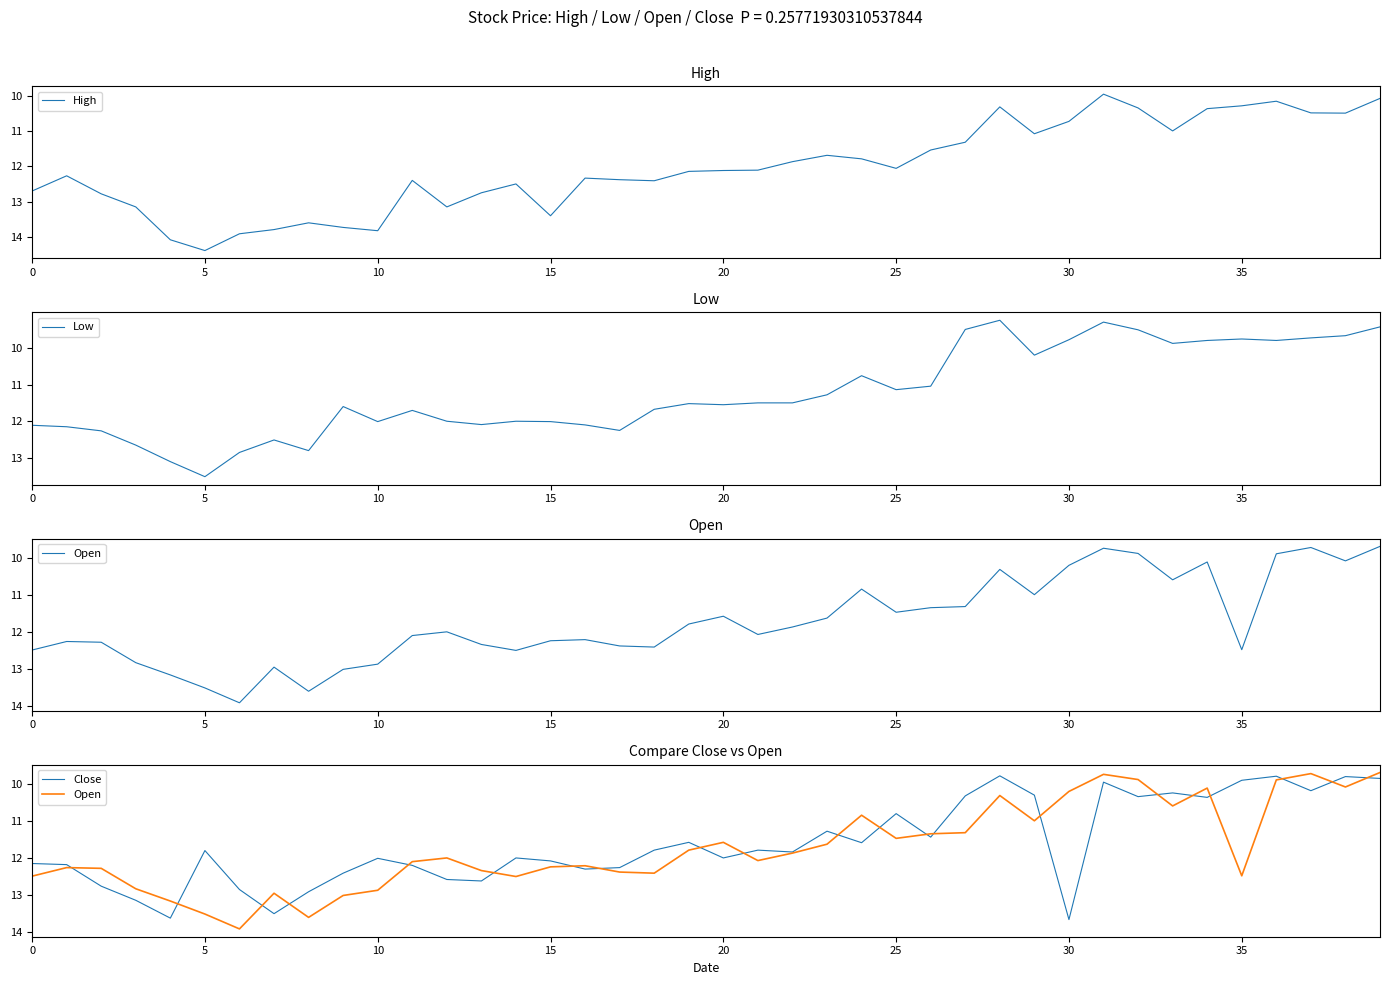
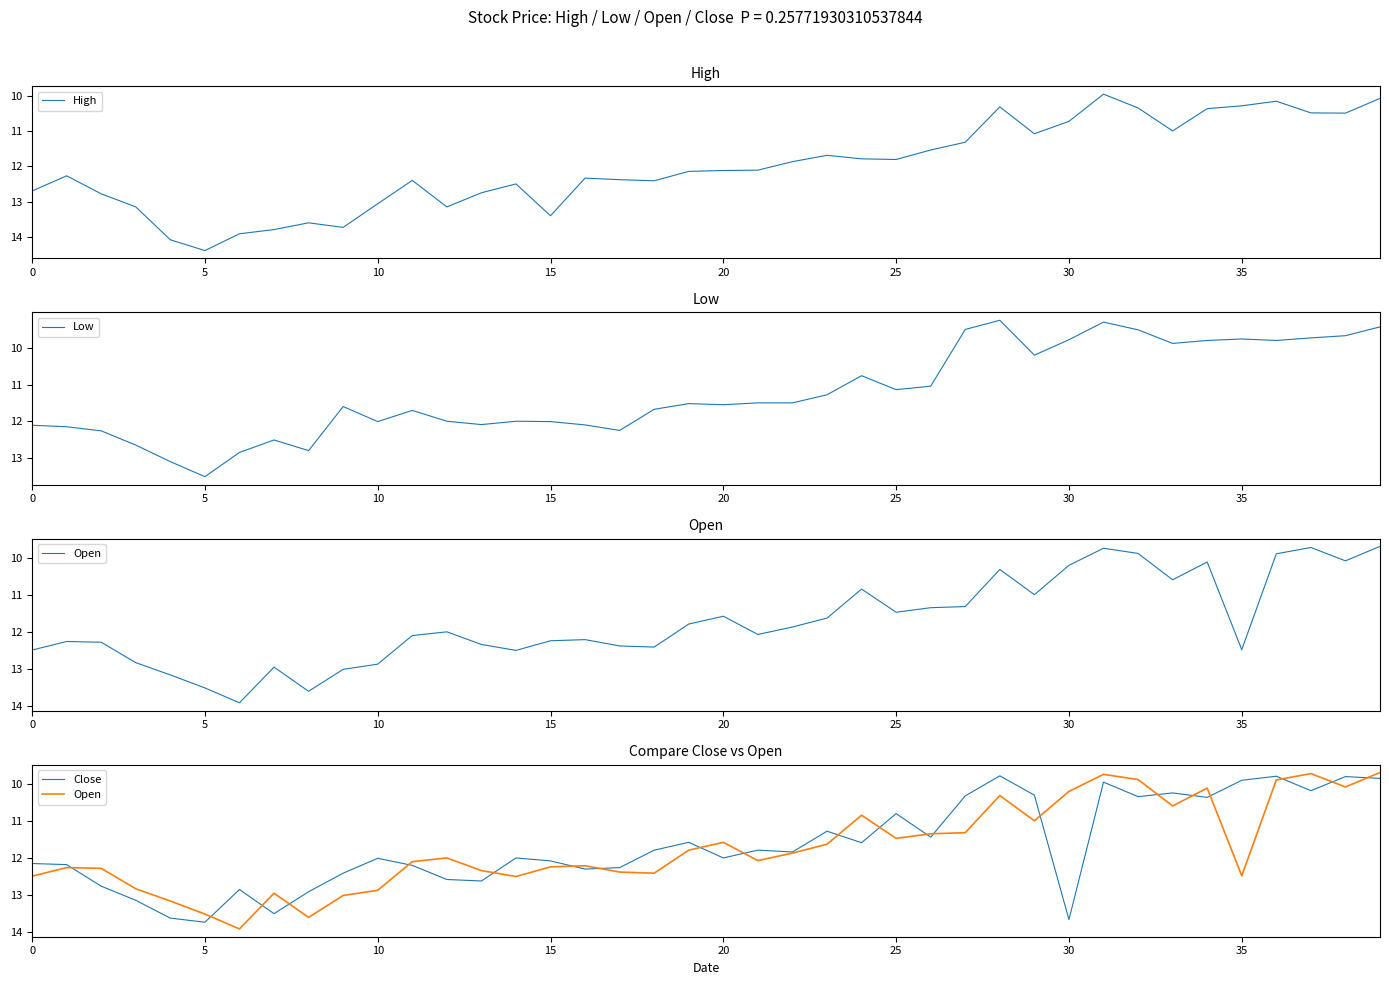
High, 10: 13.8 -> 13.1
High, 25: 12.1 -> 11.8
Compare Close vs Open, Close, 5: 11.8 -> 13.7
